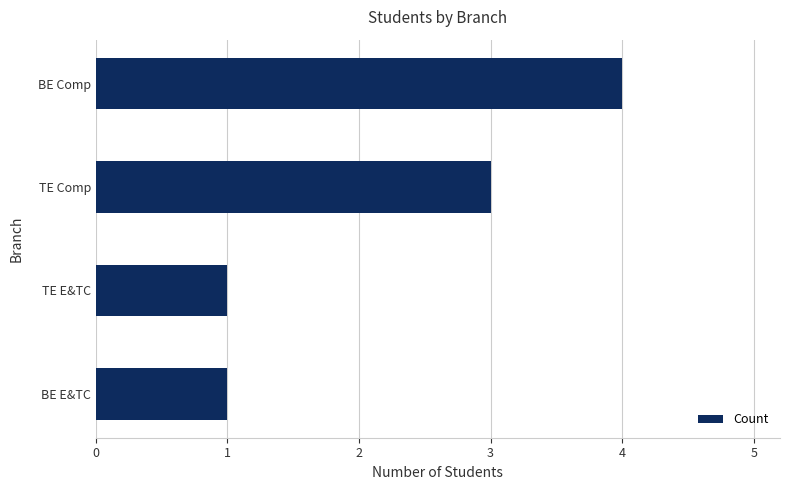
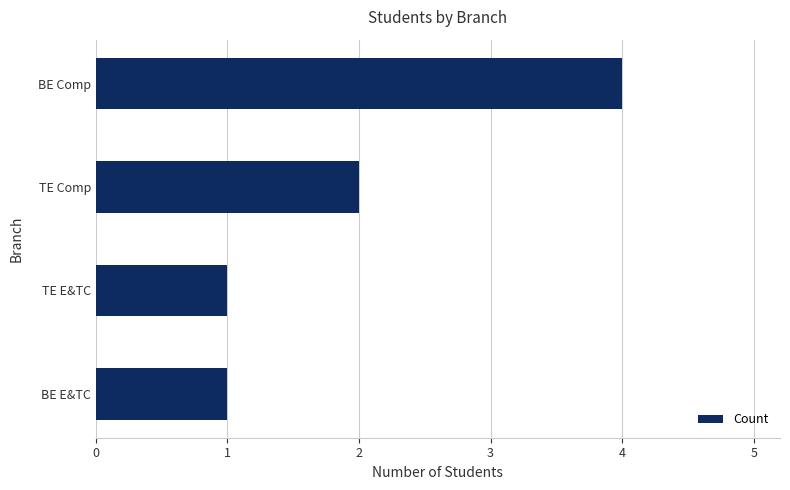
TE Comp: 3 -> 2
